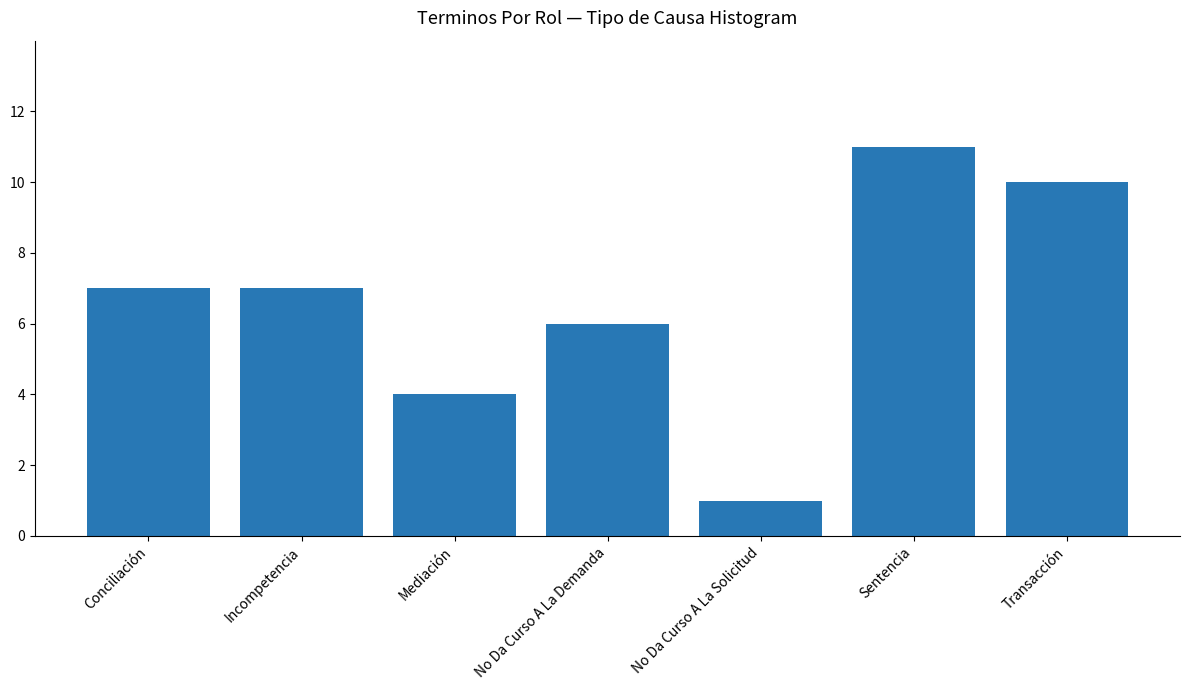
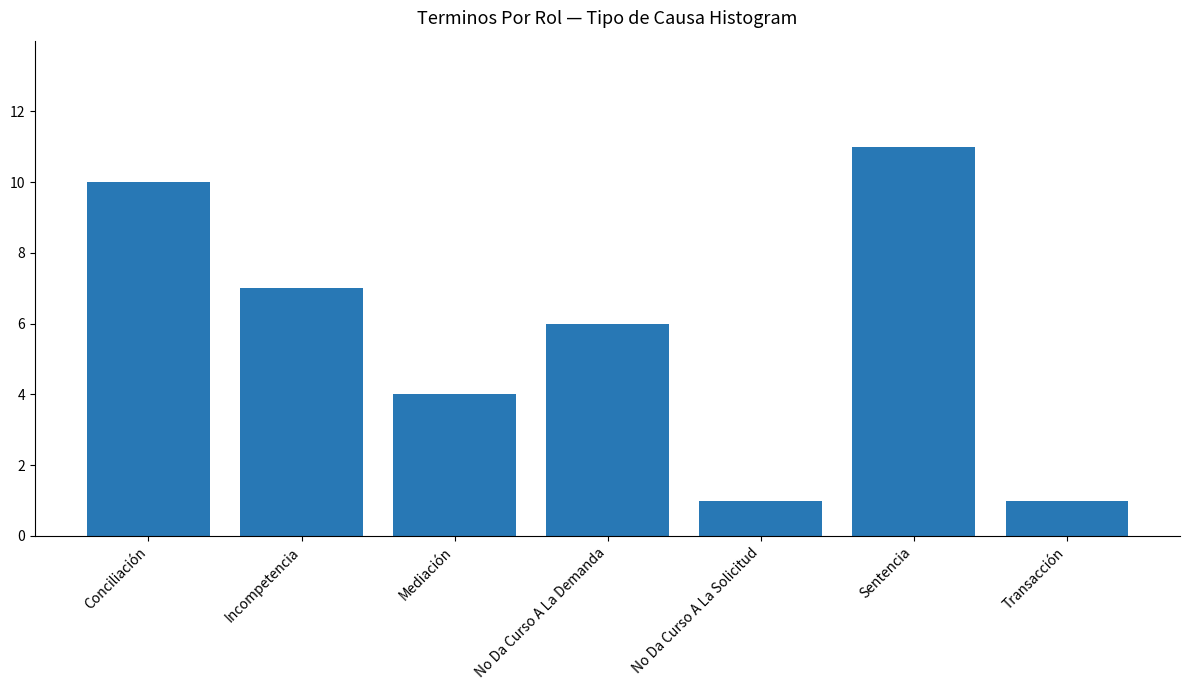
Conciliación: 7 -> 10
Transacción: 10 -> 1
